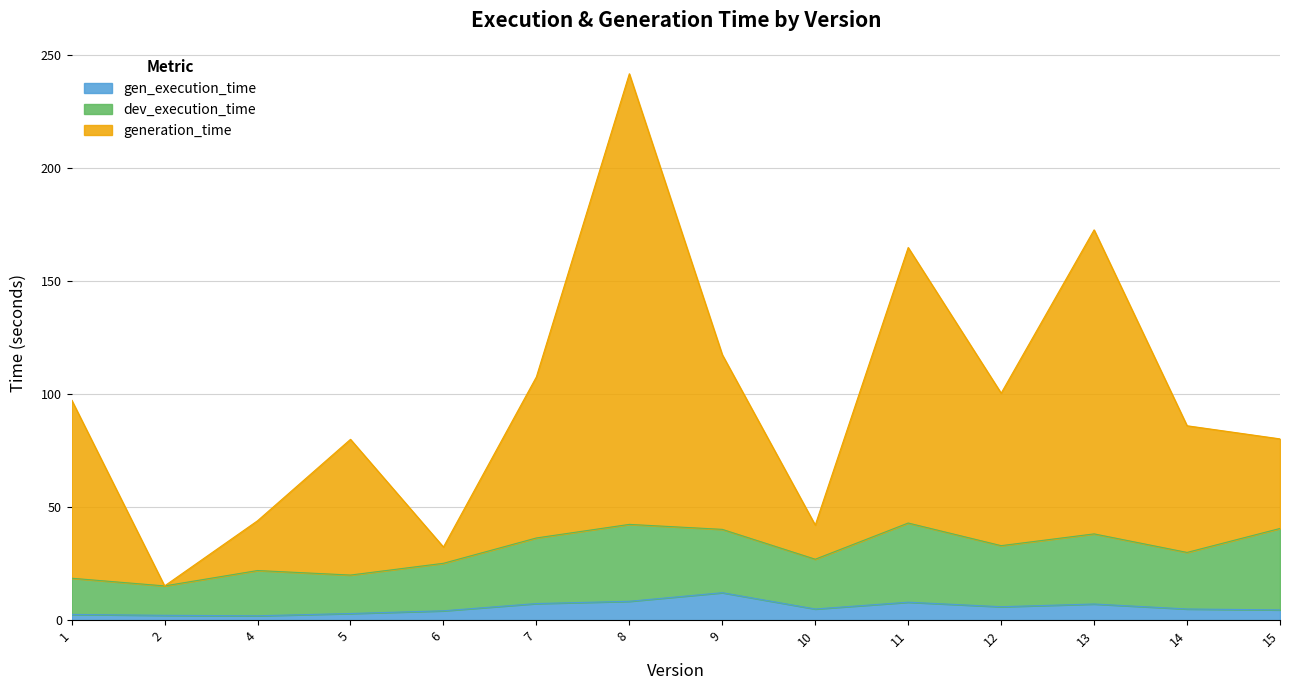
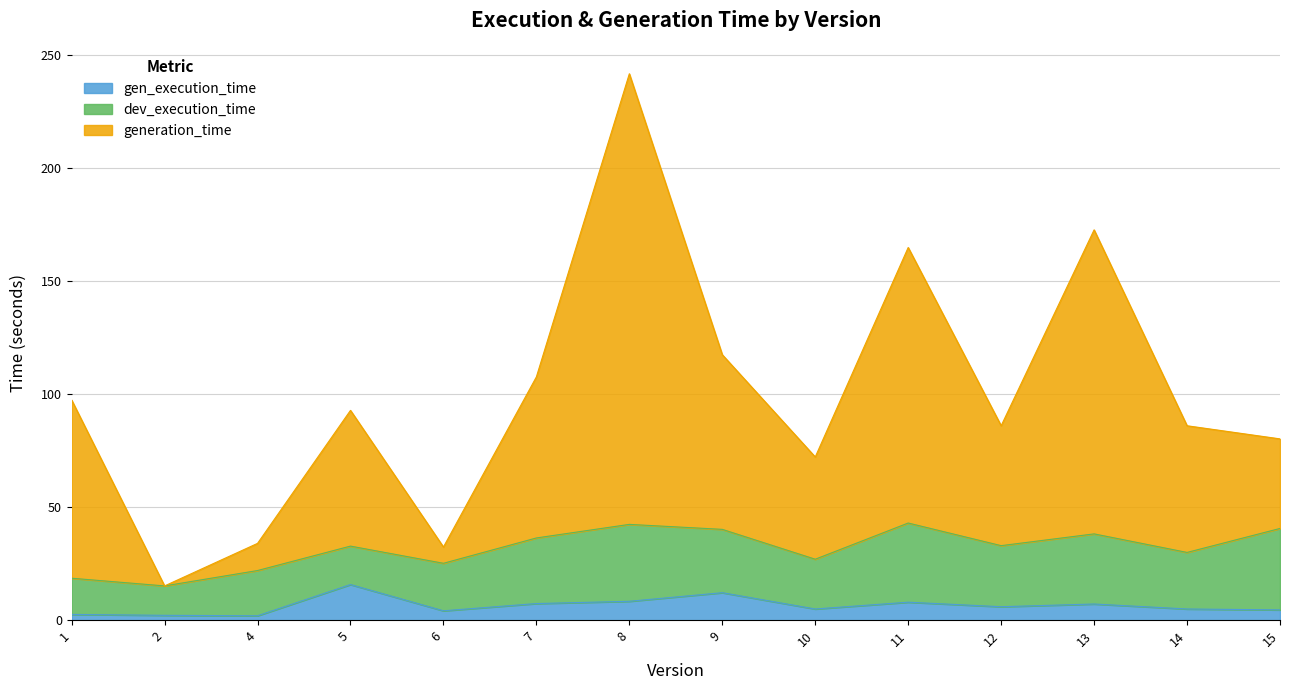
generation_time, 4: 22 -> 12
gen_execution_time, 5: 3 -> 16
generation_time, 10: 15 -> 45
generation_time, 12: 67 -> 53
